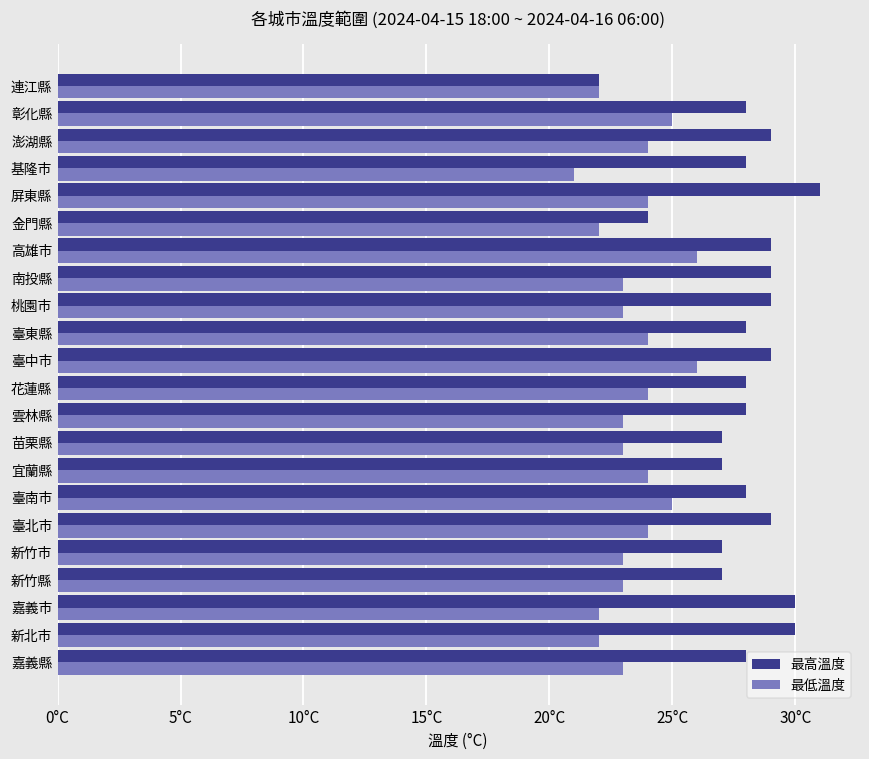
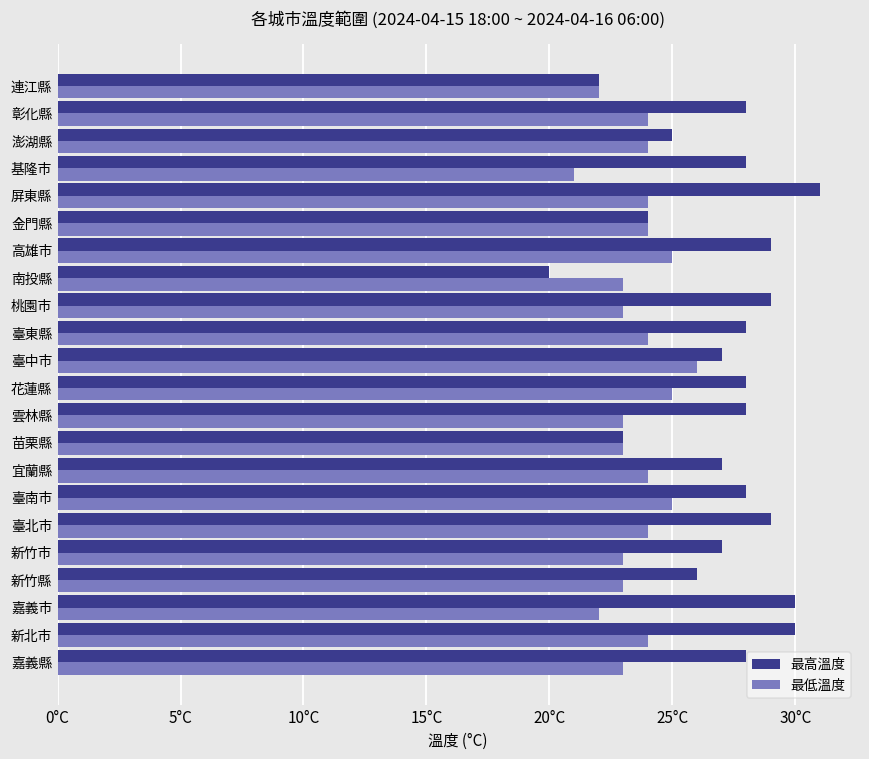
最低溫度, 彰化縣: 25°C -> 24°C
最高溫度, 澎湖縣: 29°C -> 25°C
最低溫度, 金門縣: 22°C -> 24°C
最低溫度, 高雄市: 26°C -> 25°C
最高溫度, 南投縣: 29°C -> 20°C
最高溫度, 臺中市: 29°C -> 27°C
最低溫度, 花蓮縣: 24°C -> 25°C
最高溫度, 苗栗縣: 27°C -> 23°C
最高溫度, 新竹縣: 27°C -> 26°C
最低溫度, 新北市: 22°C -> 24°C
